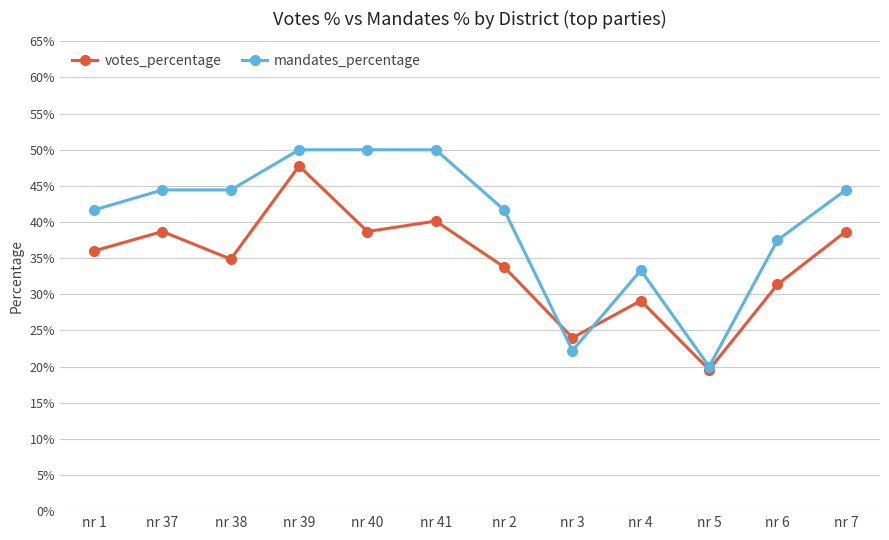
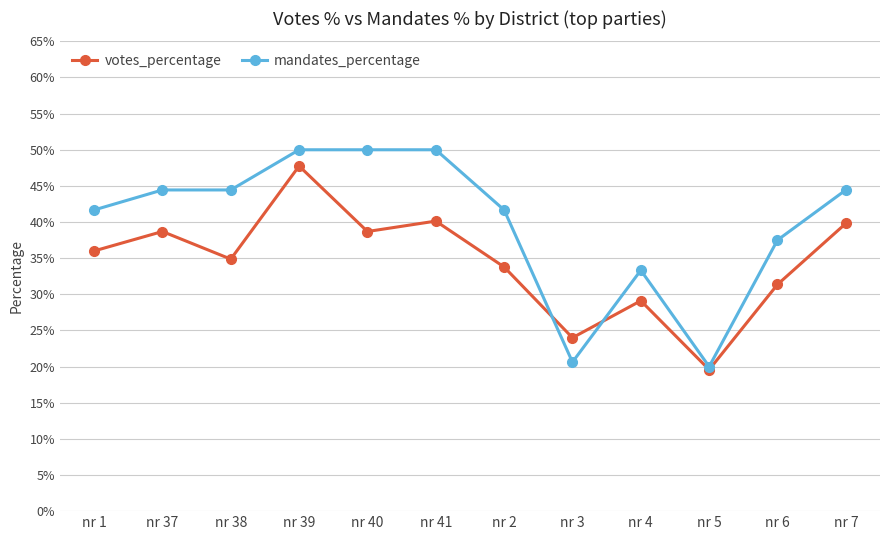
mandates_percentage, nr 3: 22% -> 21%
votes_percentage, nr 7: 39% -> 40%
